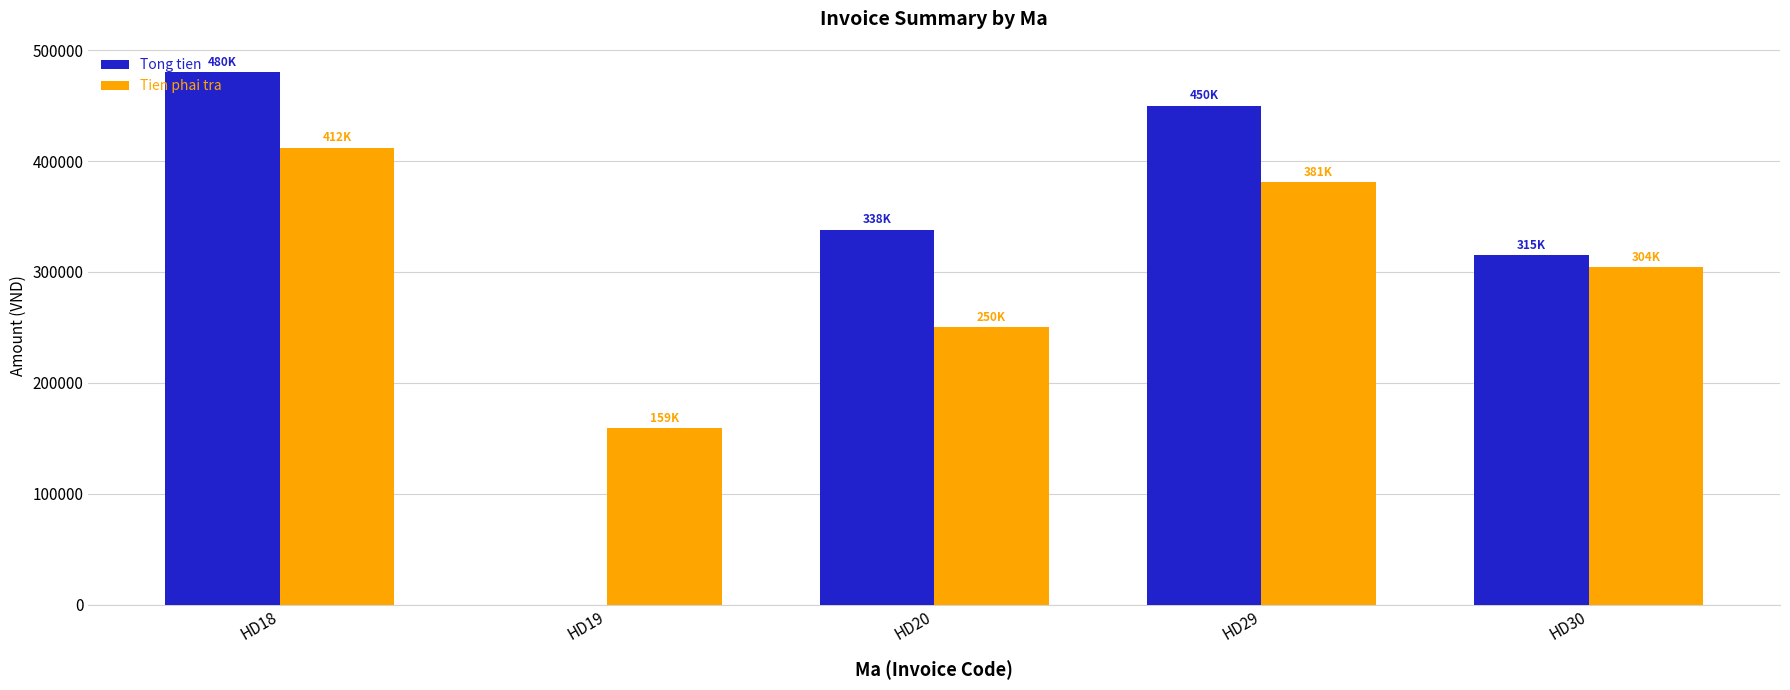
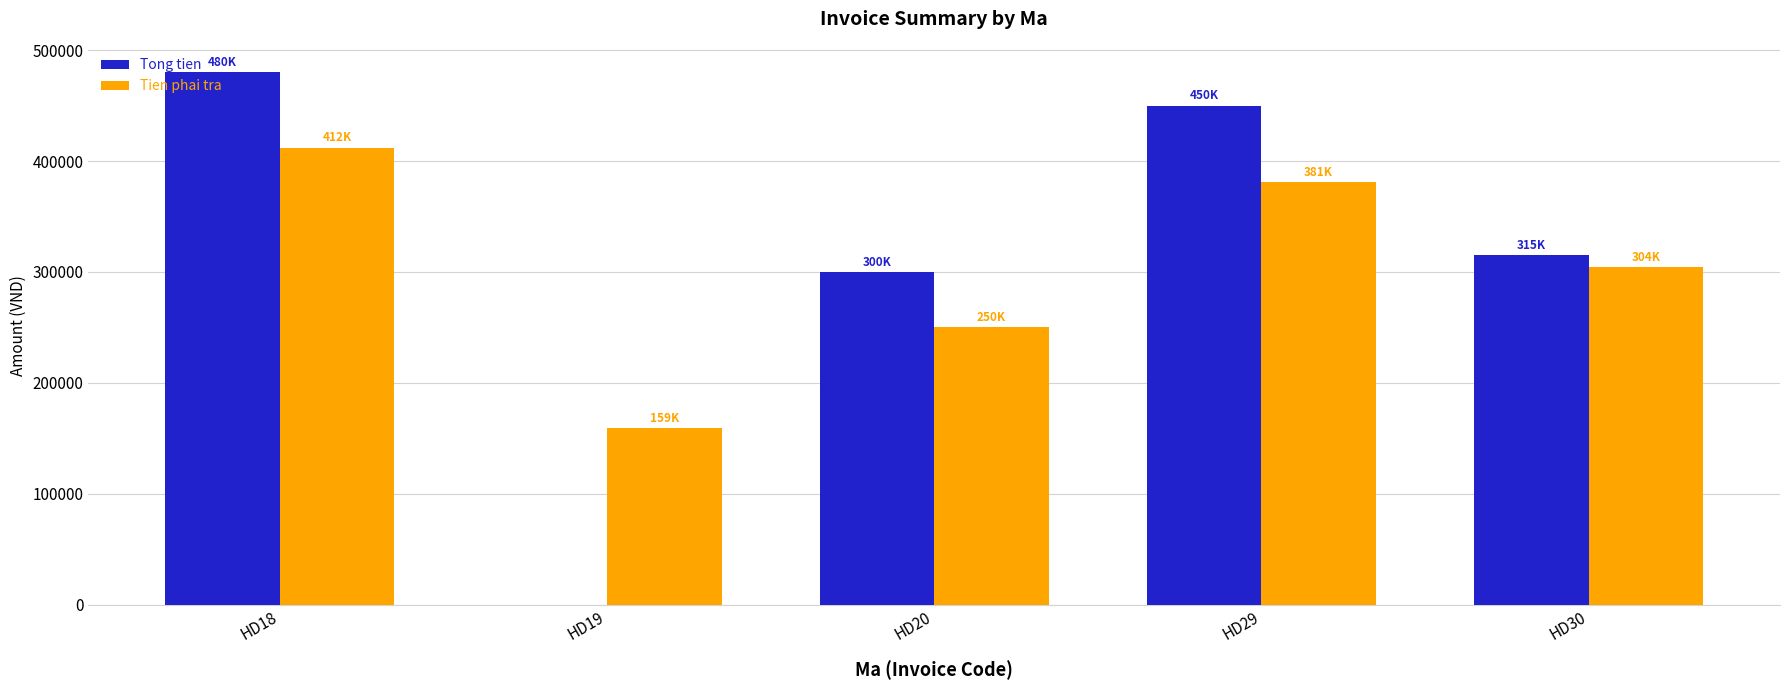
Tong tien, HD20: 338K -> 300K
